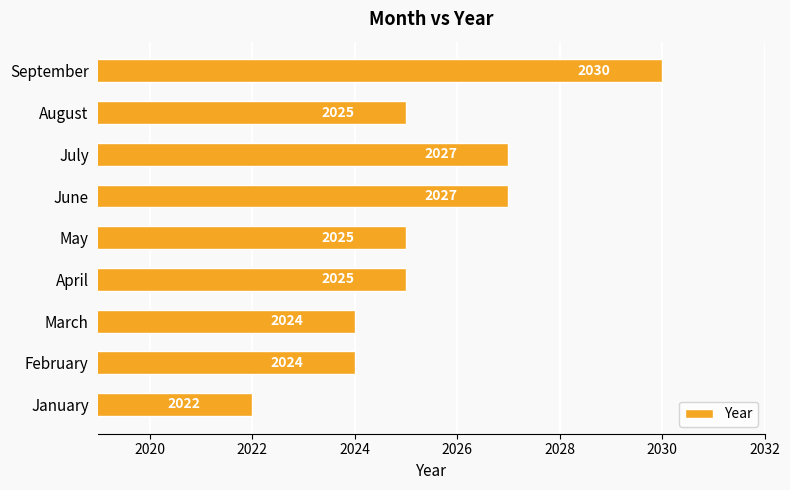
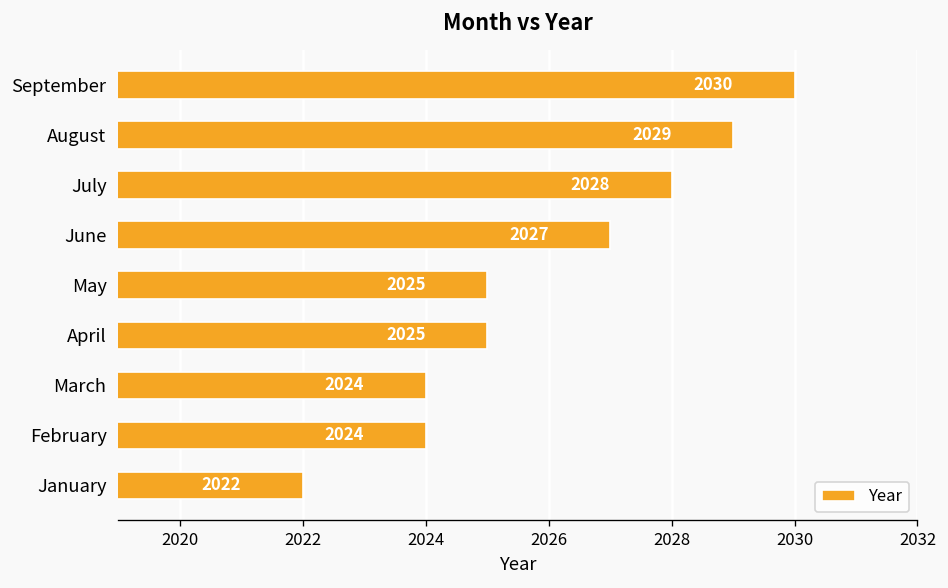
August: 2025 -> 2029
July: 2027 -> 2028
